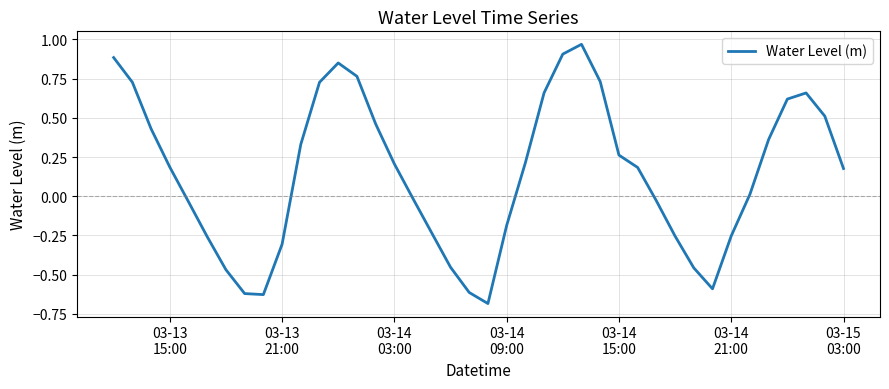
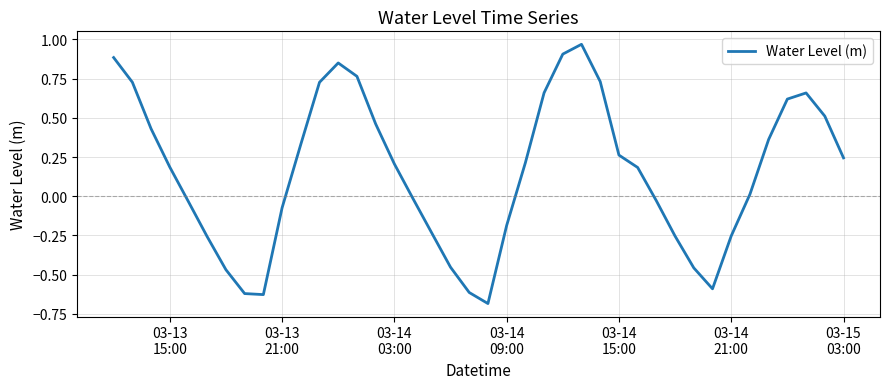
03-13 21:00: -0.31 -> -0.07
03-15 03:00: 0.18 -> 0.24
